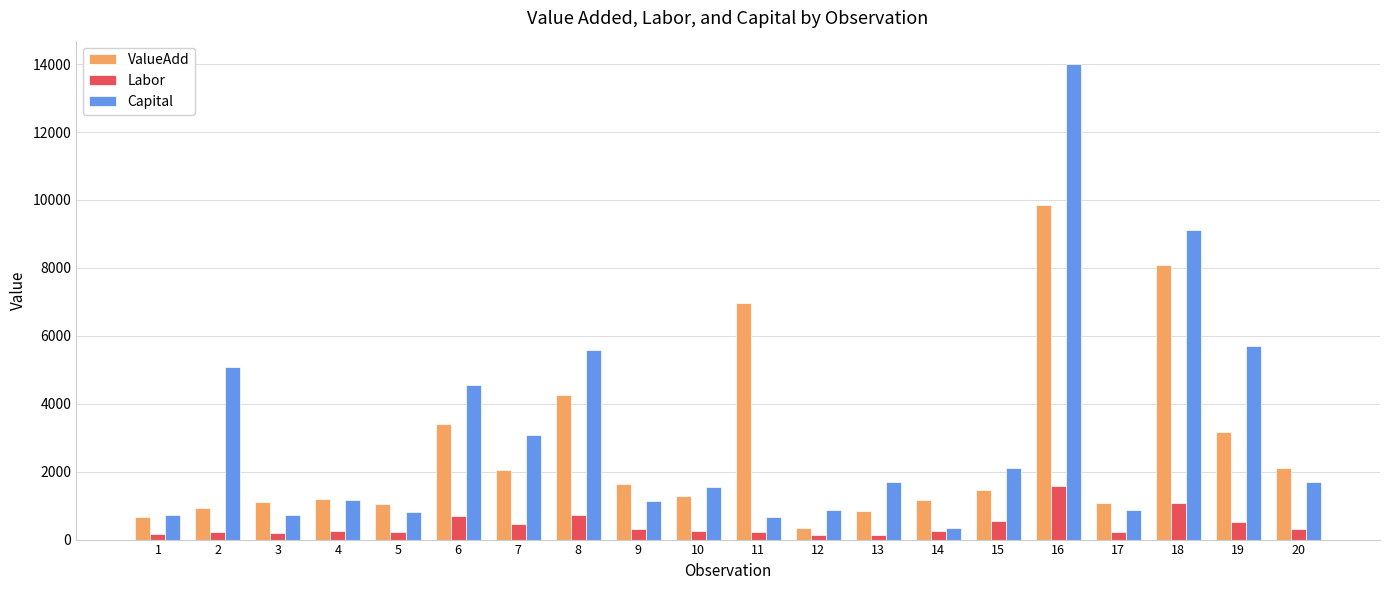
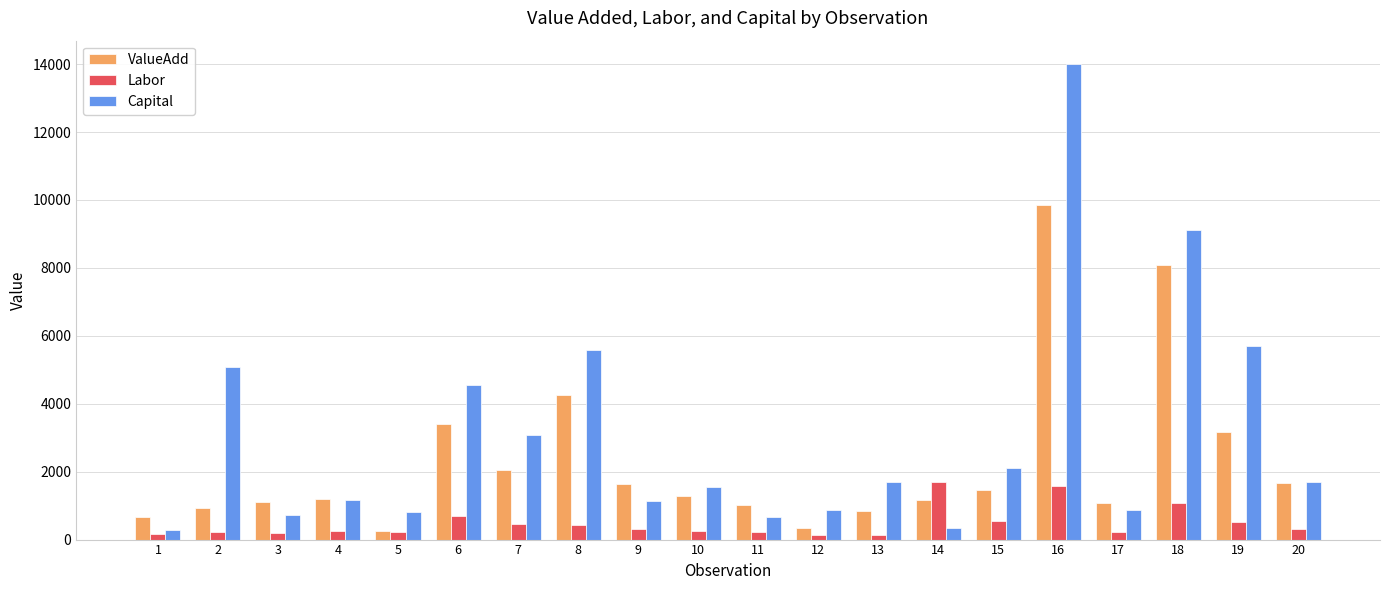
Capital, 1: 700 -> 300
ValueAdd, 5: 1100 -> 300
Labor, 8: 700 -> 400
ValueAdd, 11: 7000 -> 1000
Labor, 14: 200 -> 1700
ValueAdd, 20: 2100 -> 1700
